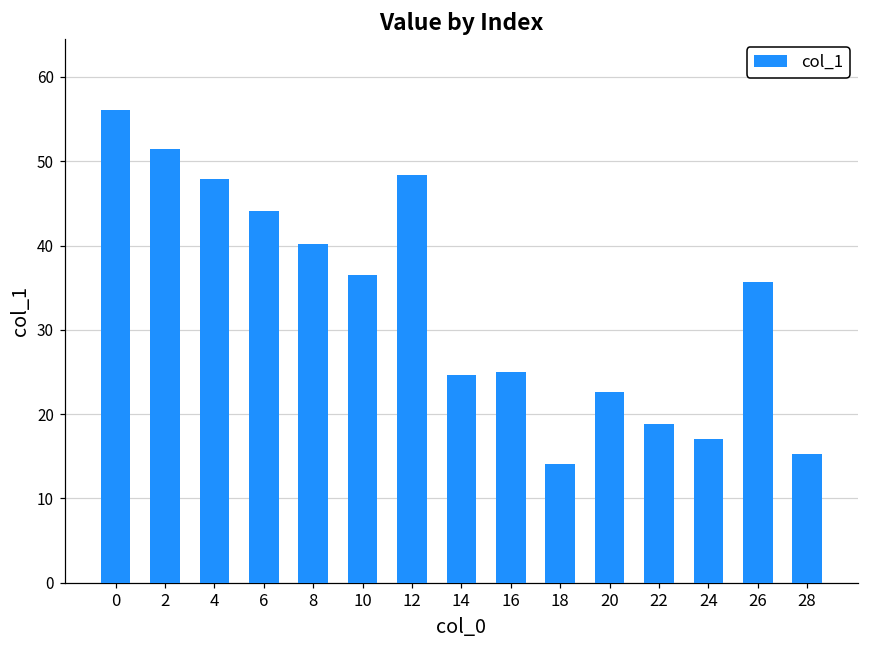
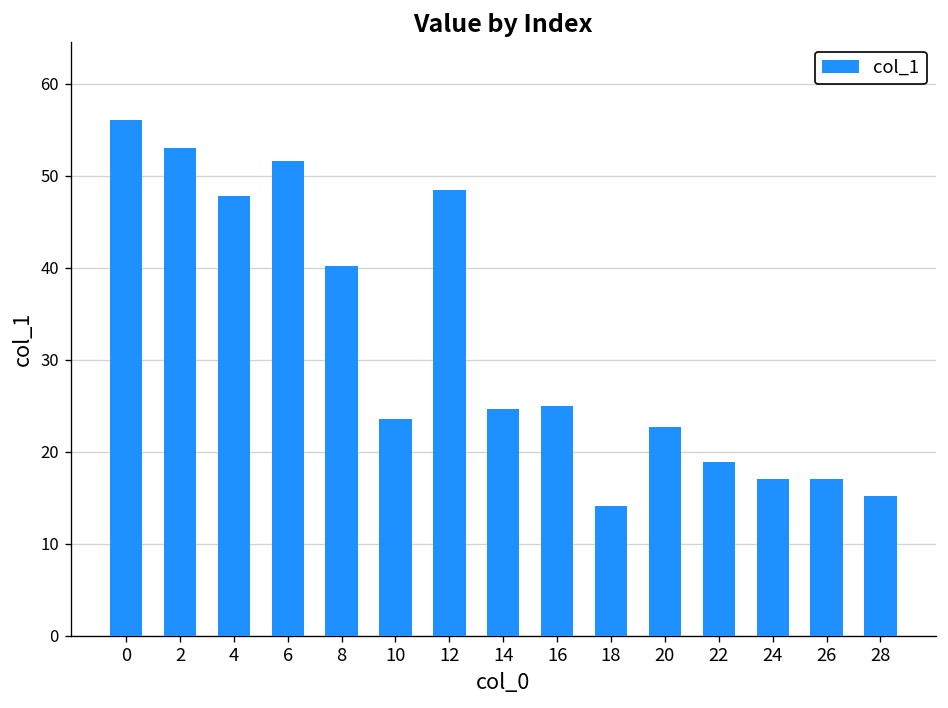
2: 52 -> 53
6: 44 -> 52
10: 37 -> 24
26: 36 -> 17
